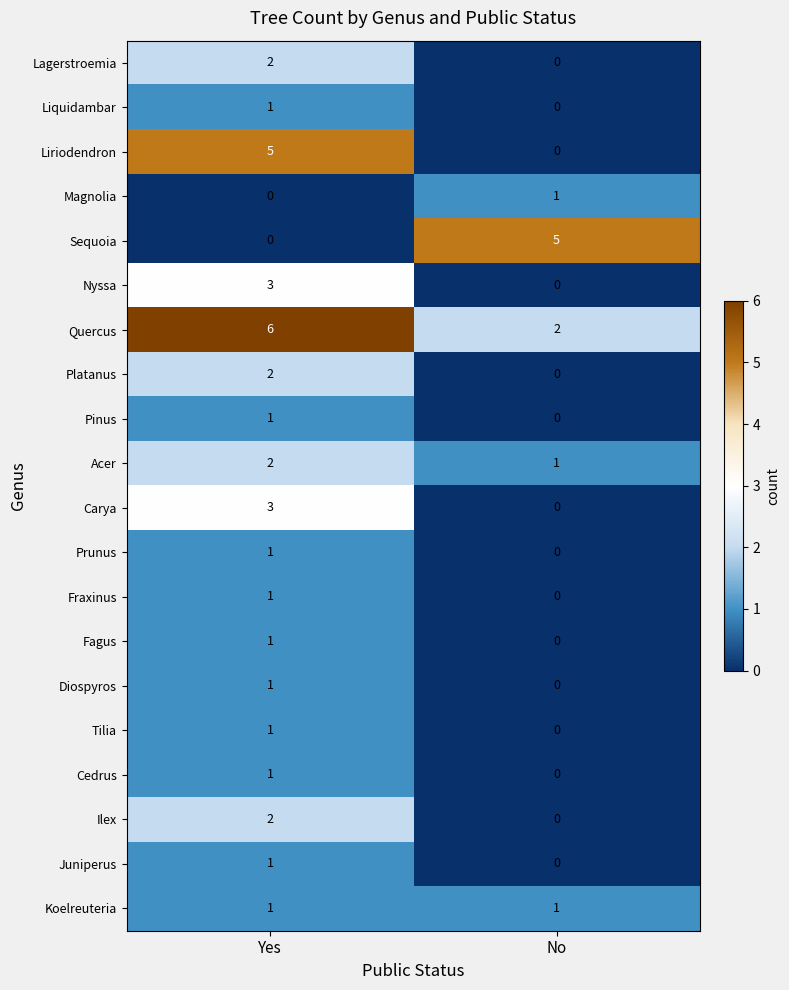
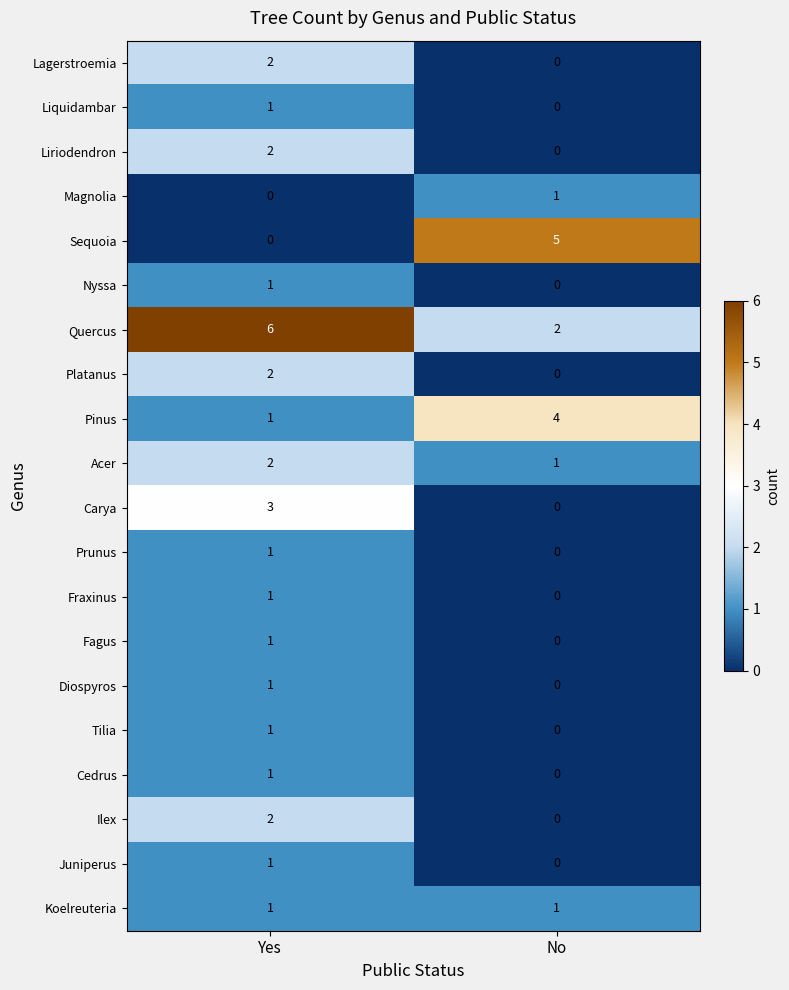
Liriodendron, Yes: 5 -> 2
Nyssa, Yes: 3 -> 1
Pinus, No: 0 -> 4
